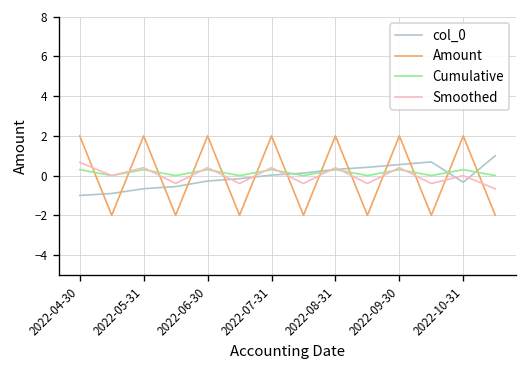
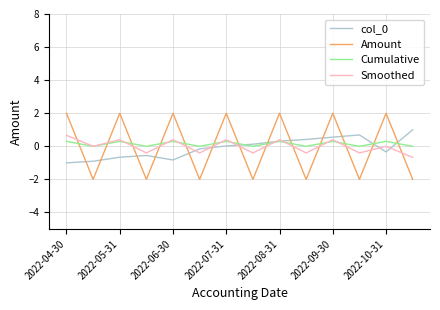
col_0, 2022-06-30: -0.3 -> -0.8
